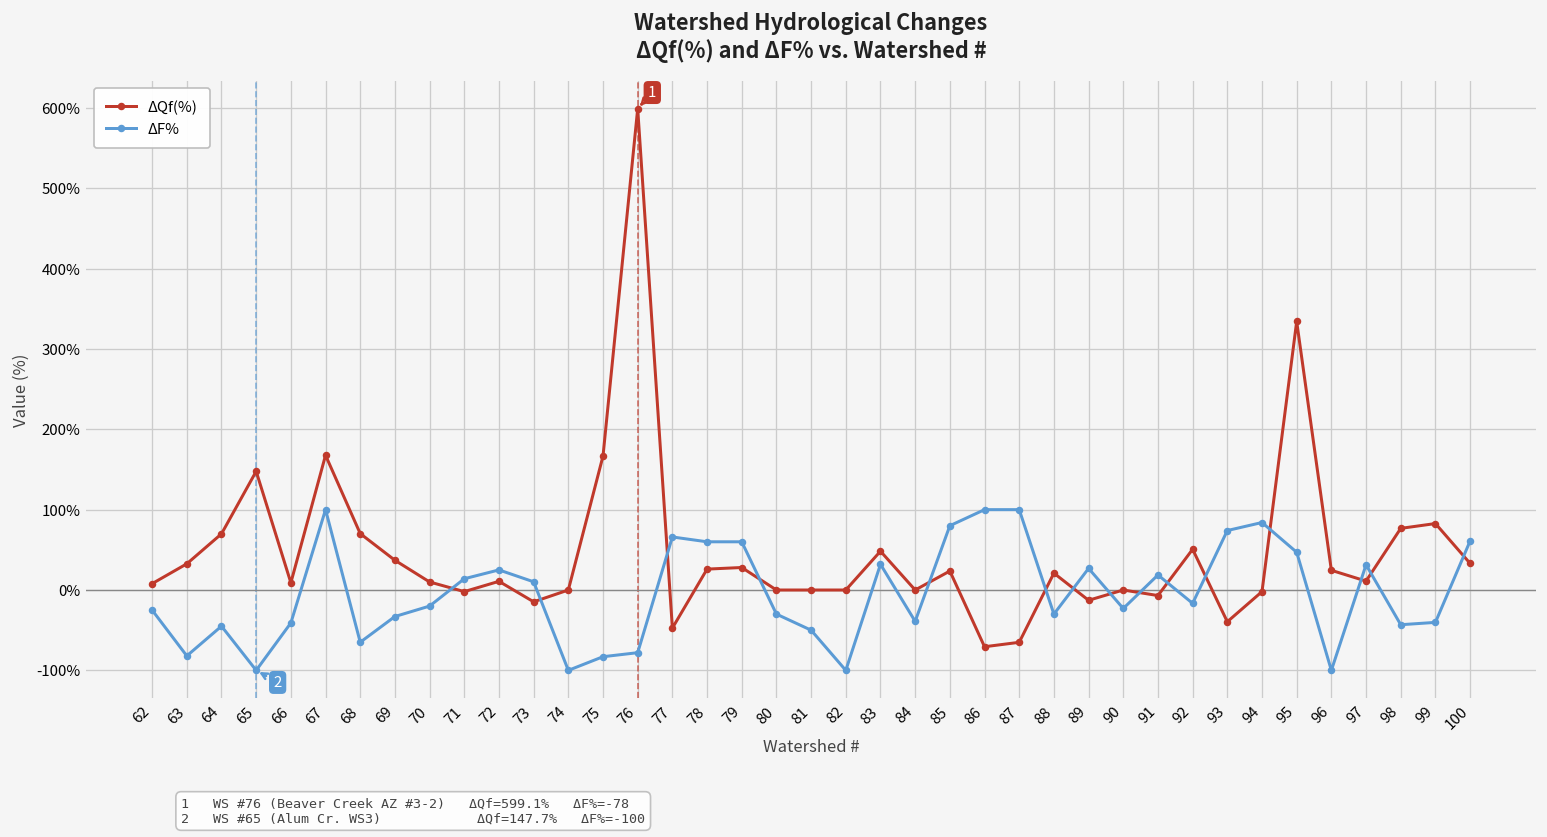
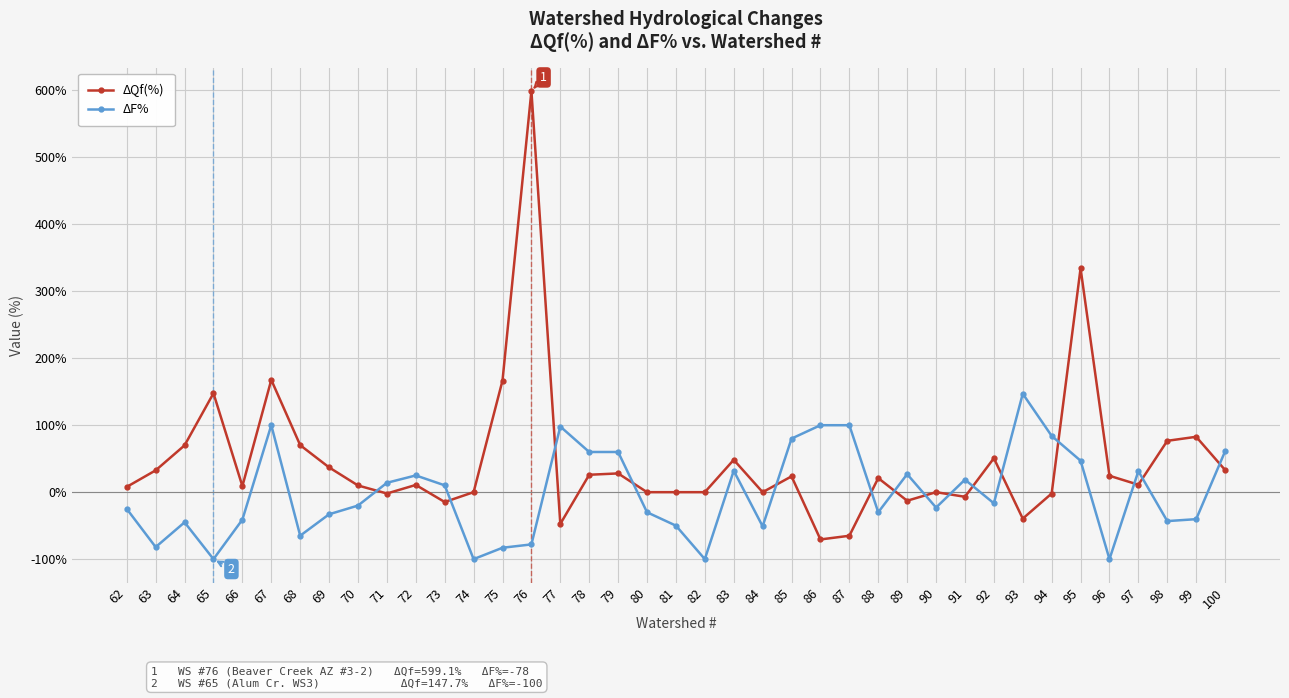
ΔF%, 77: 70% -> 100%
ΔF%, 84: -40% -> -50%
ΔF%, 93: 70% -> 150%
